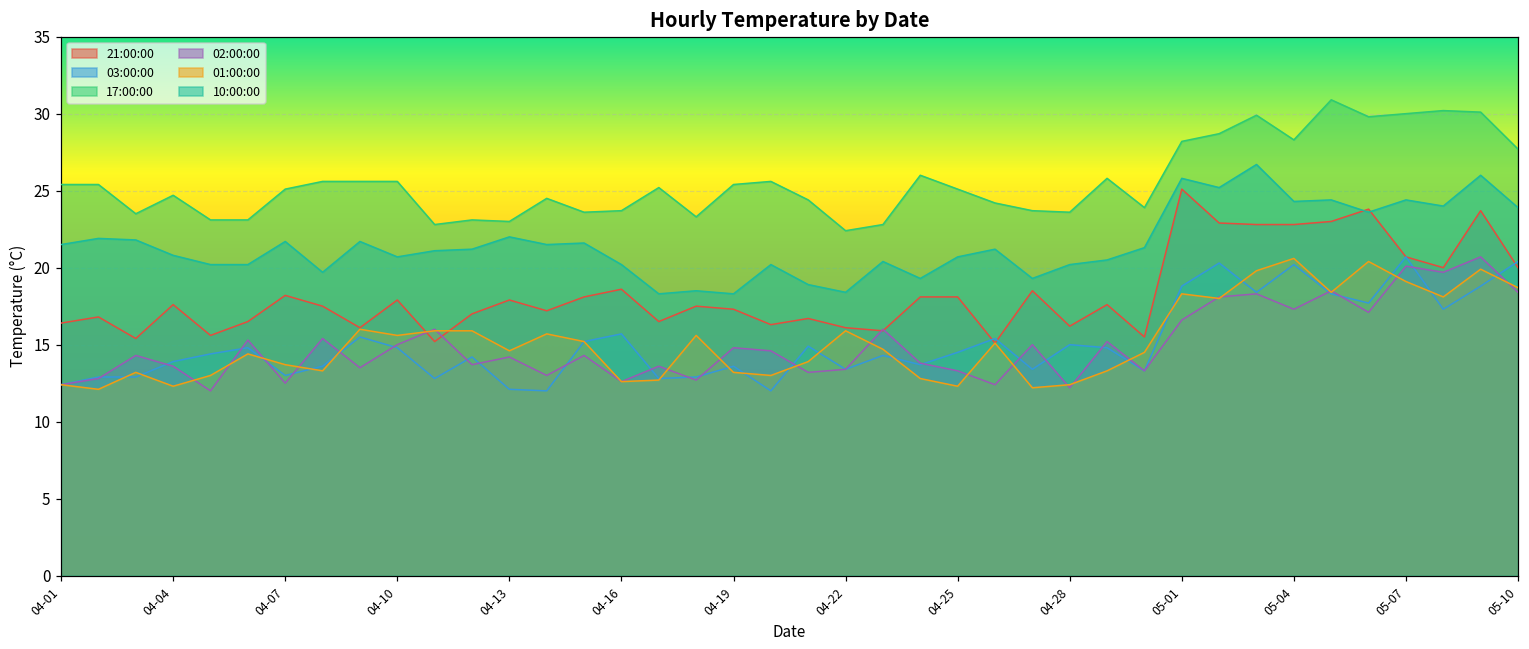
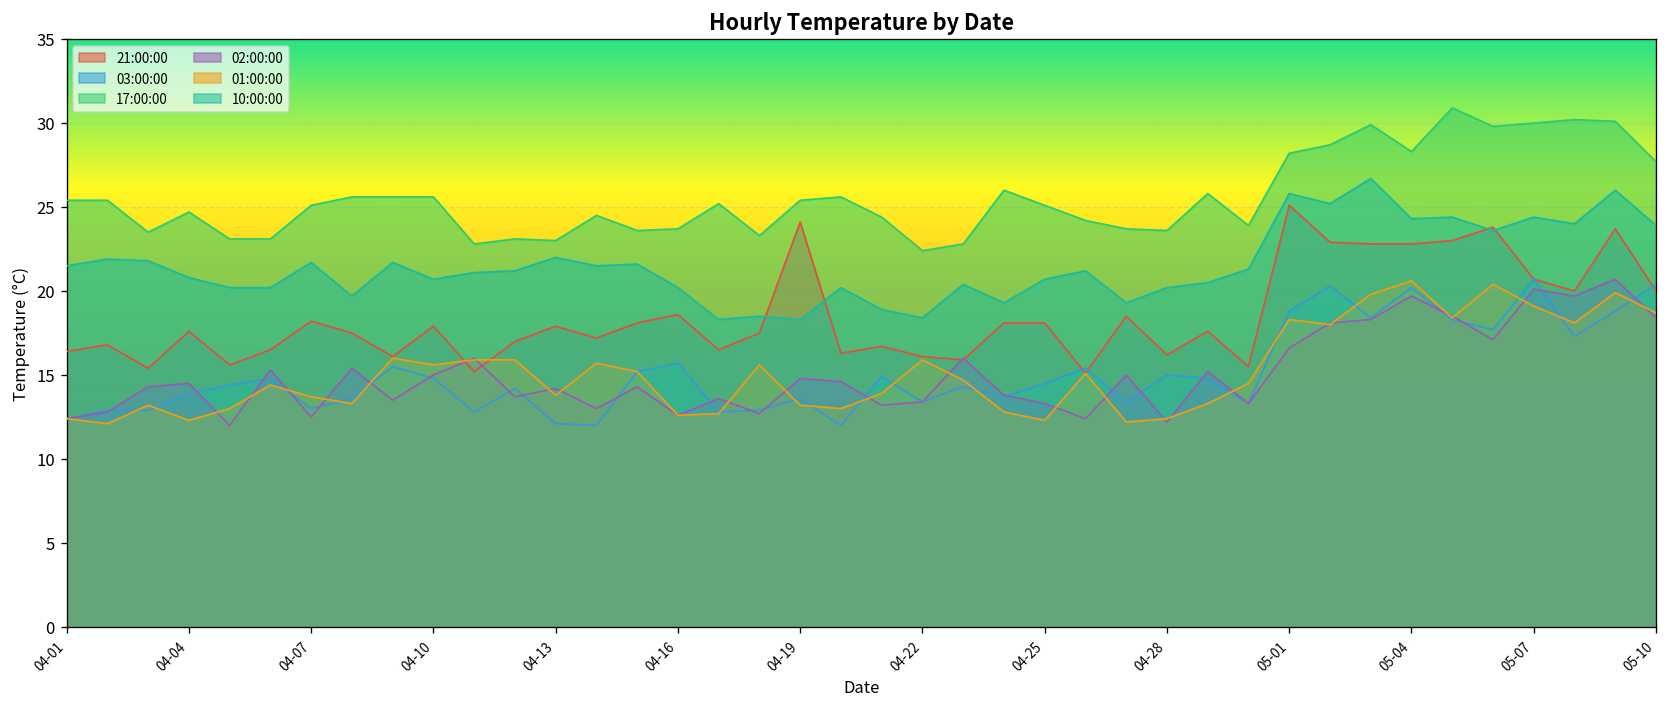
02:00:00, 04-04: 13.6 -> 14.5
01:00:00, 04-13: 14.6 -> 13.8
21:00:00, 04-19: 17.3 -> 24.1
02:00:00, 05-04: 17.3 -> 19.7
